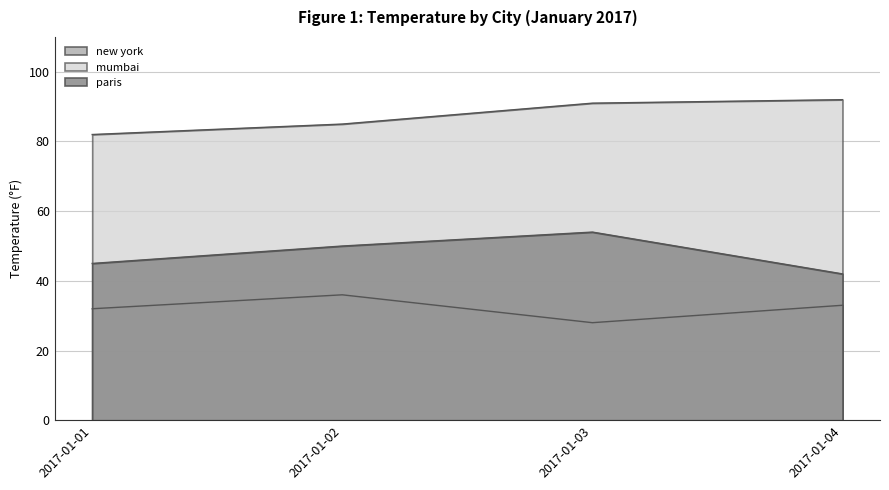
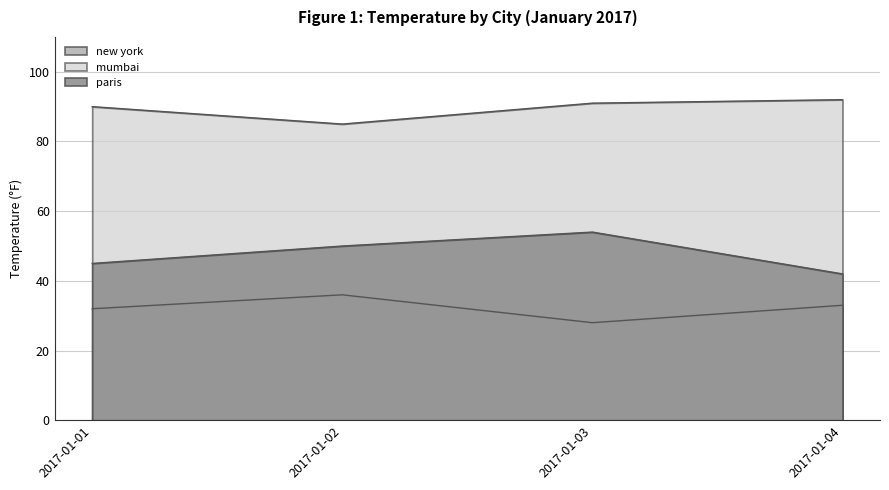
mumbai, 2017-01-01: 82 -> 90
